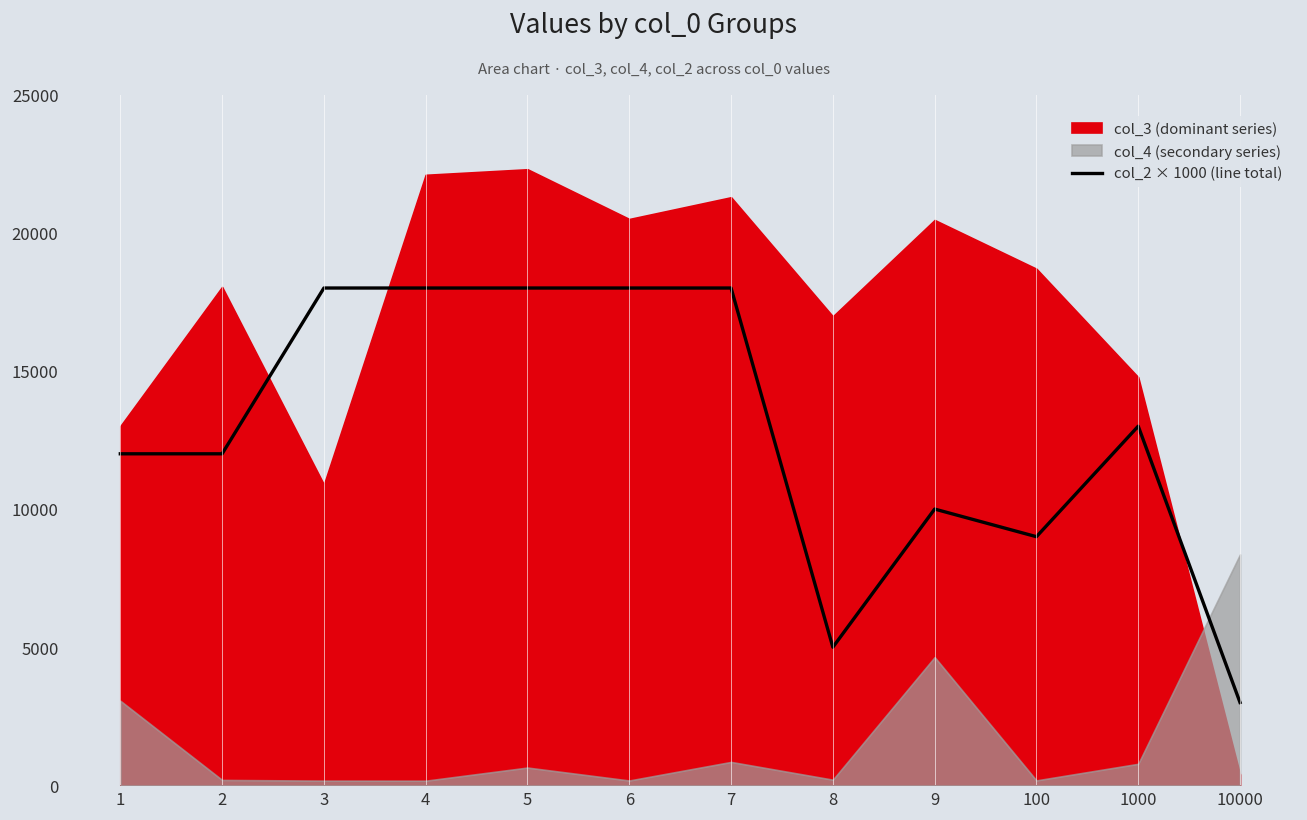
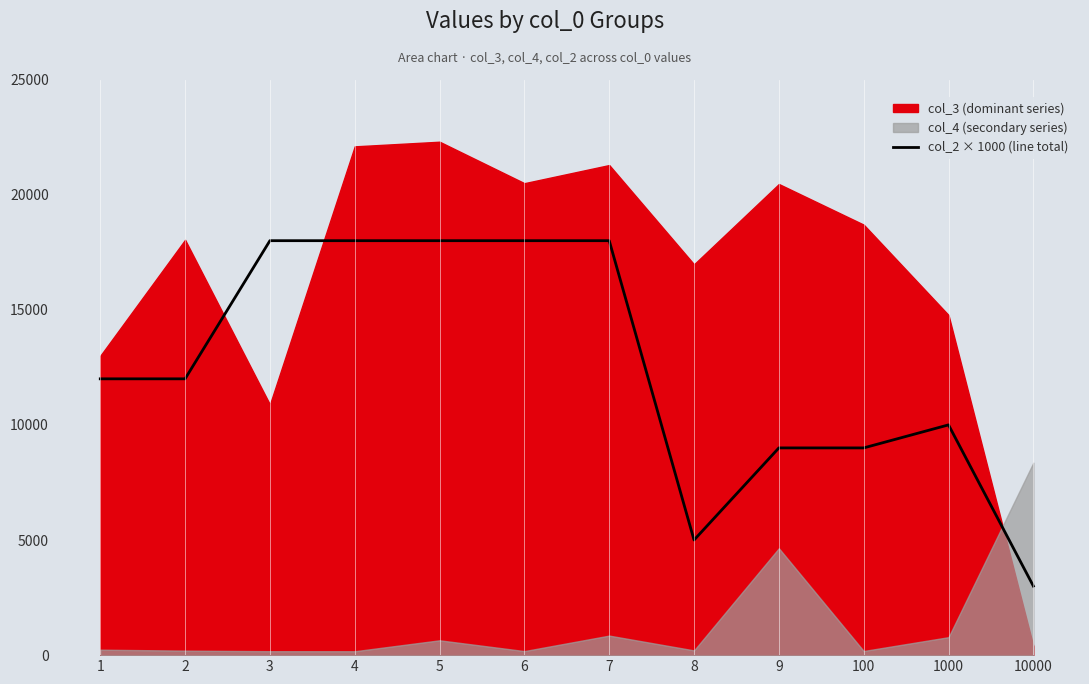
col_4 (secondary series), 1: 3100 -> 200
col_2 × 1000 (line total), 9: 10000 -> 9000
col_2 × 1000 (line total), 1000: 13000 -> 10000
